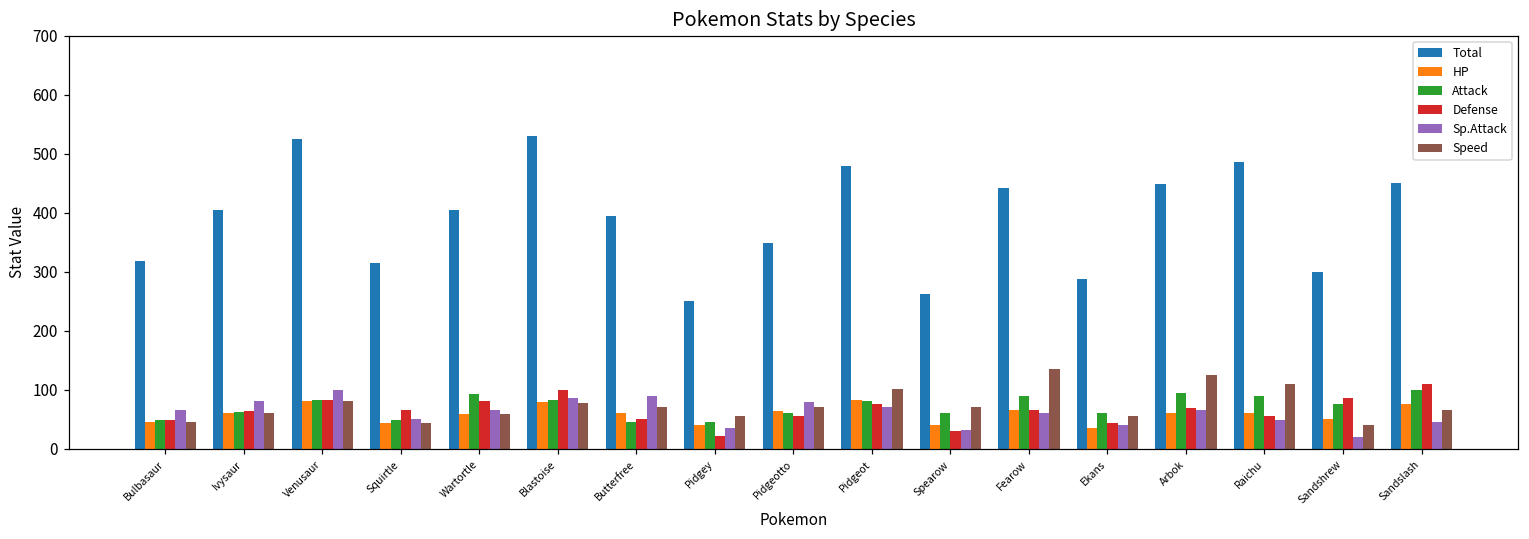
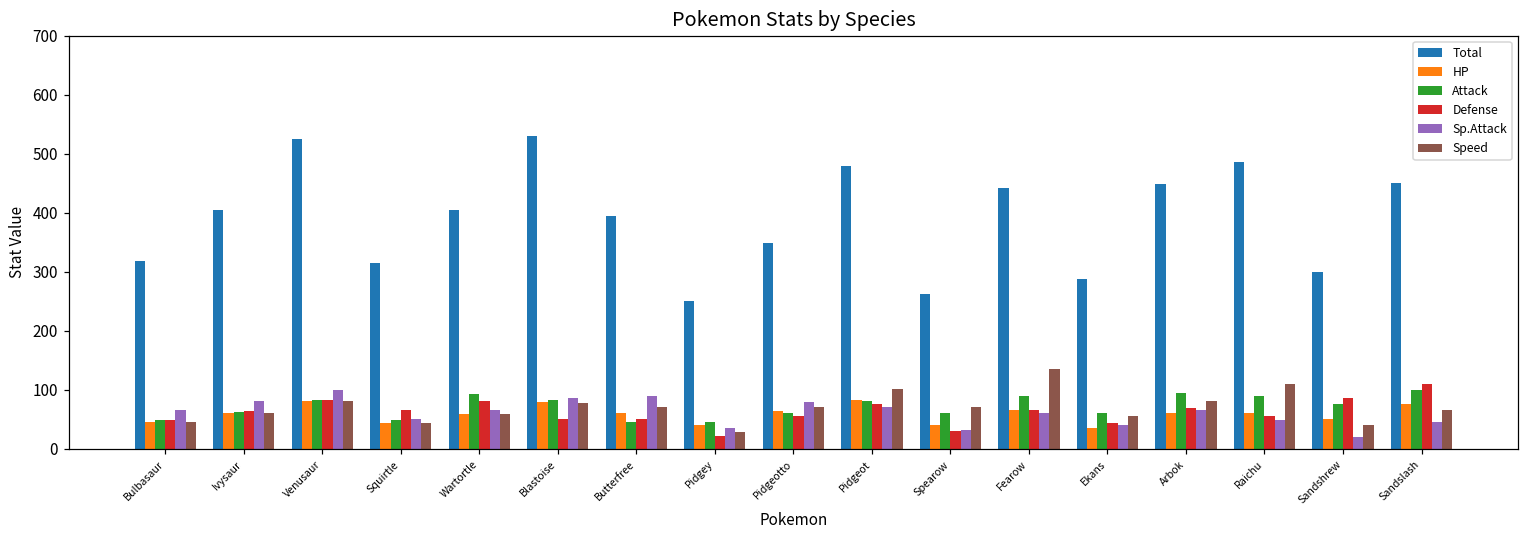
Defense, Blastoise: 100 -> 50
Speed, Pidgey: 60 -> 30
Speed, Arbok: 120 -> 80
